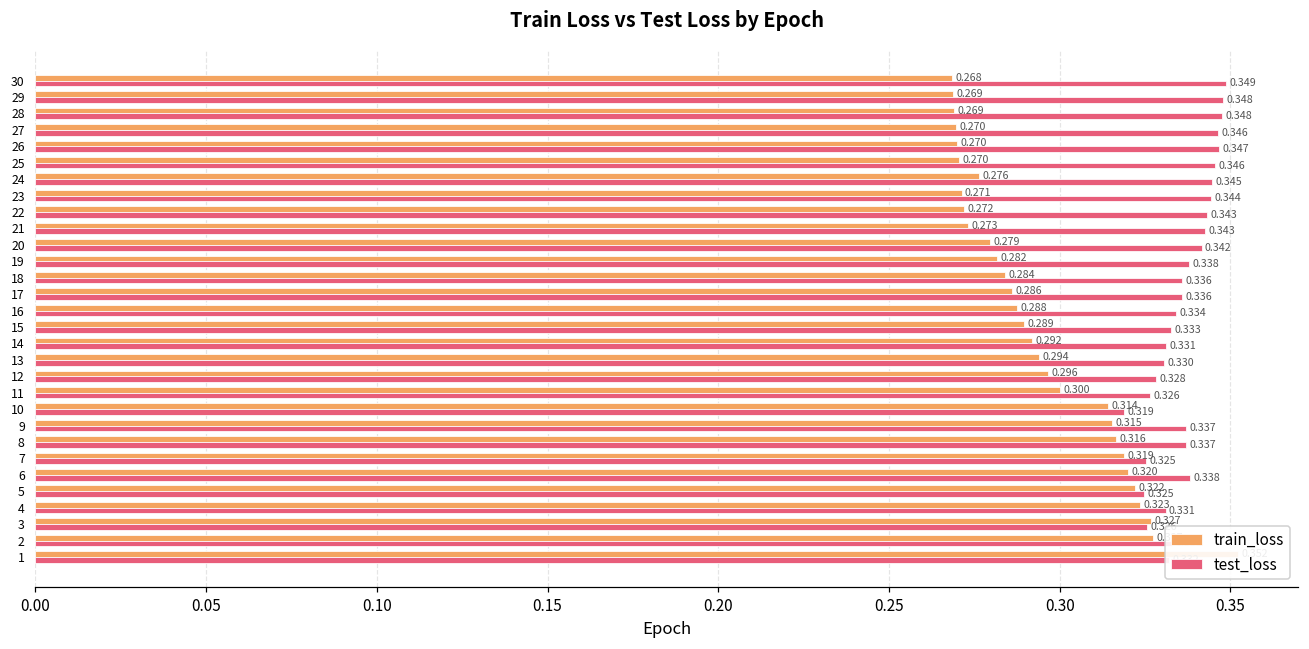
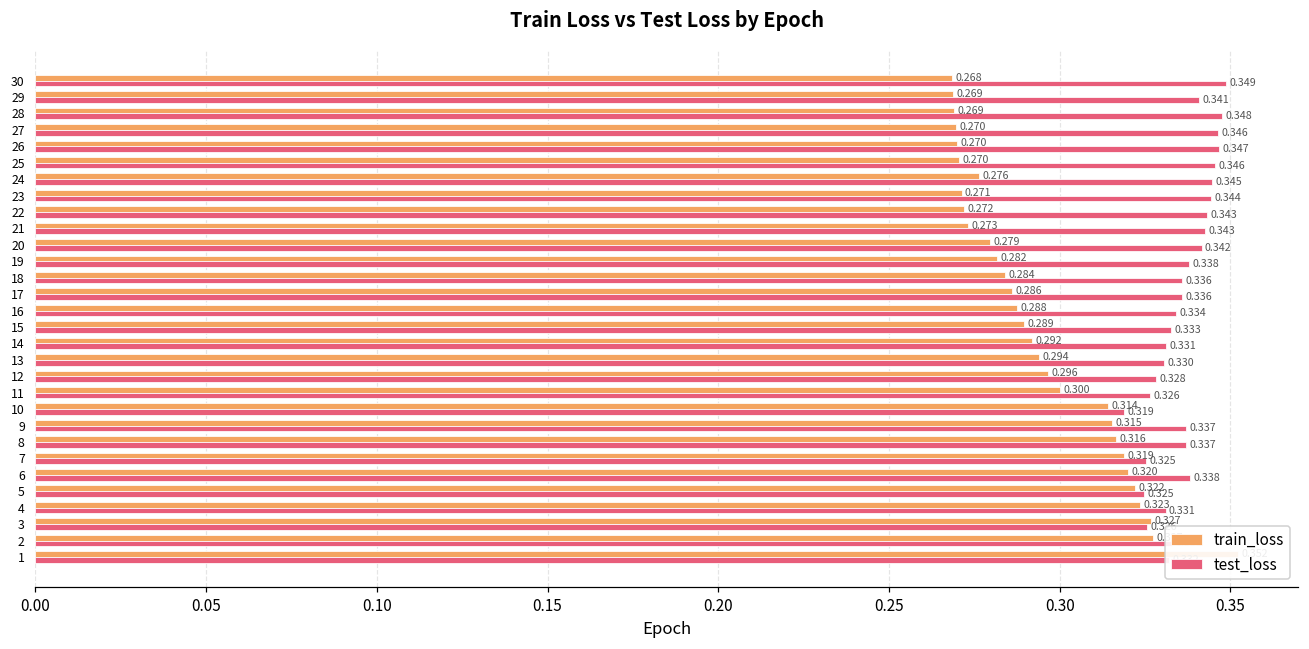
test_loss, 29: 0.348 -> 0.341
